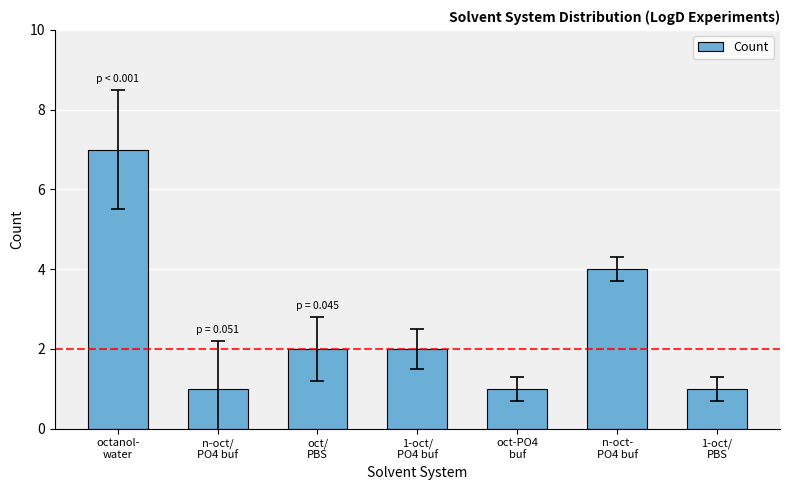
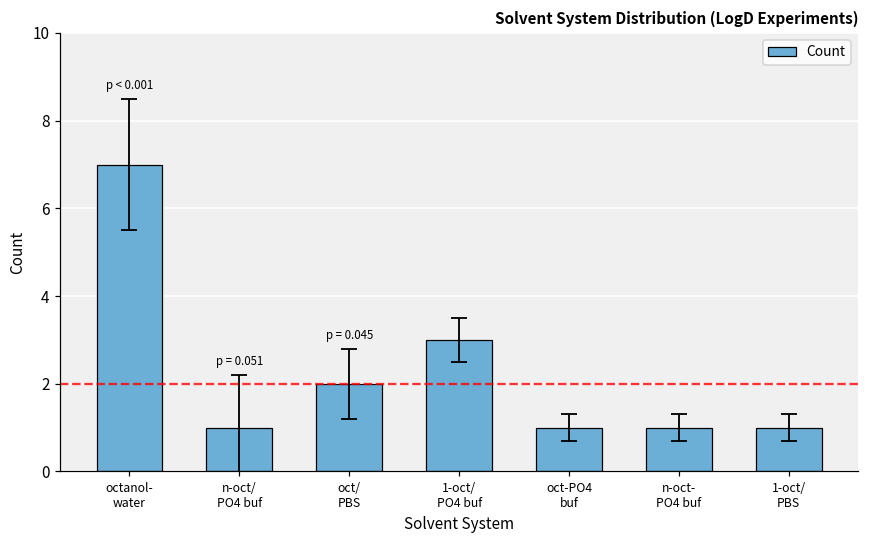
Count, 1-oct/ PO4 buf: 2 -> 3
Count, n-oct- PO4 buf: 4 -> 1
